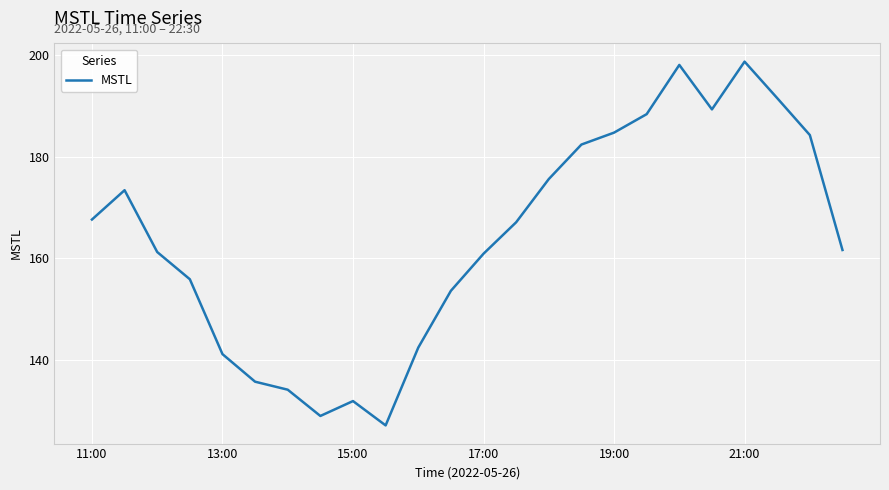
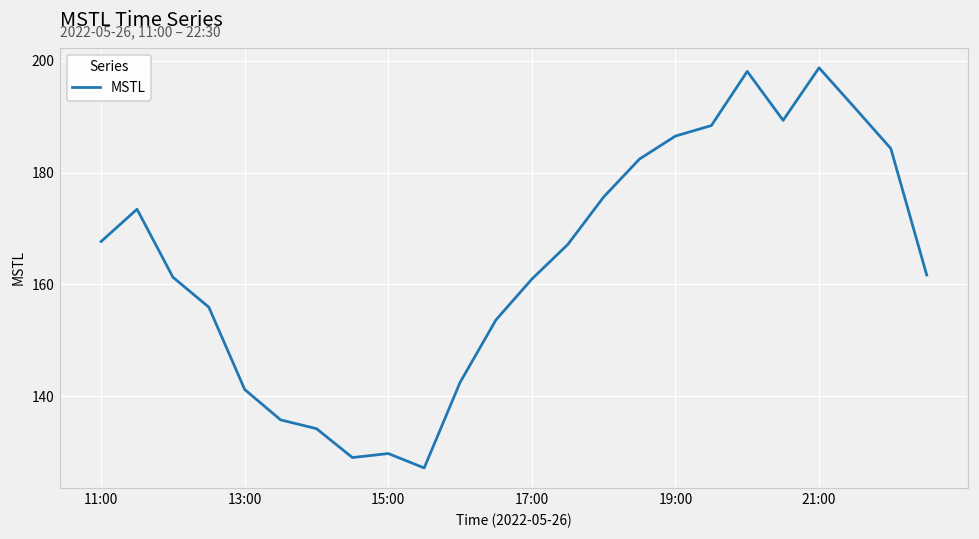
15:00: 132 -> 130
19:00: 185 -> 187
